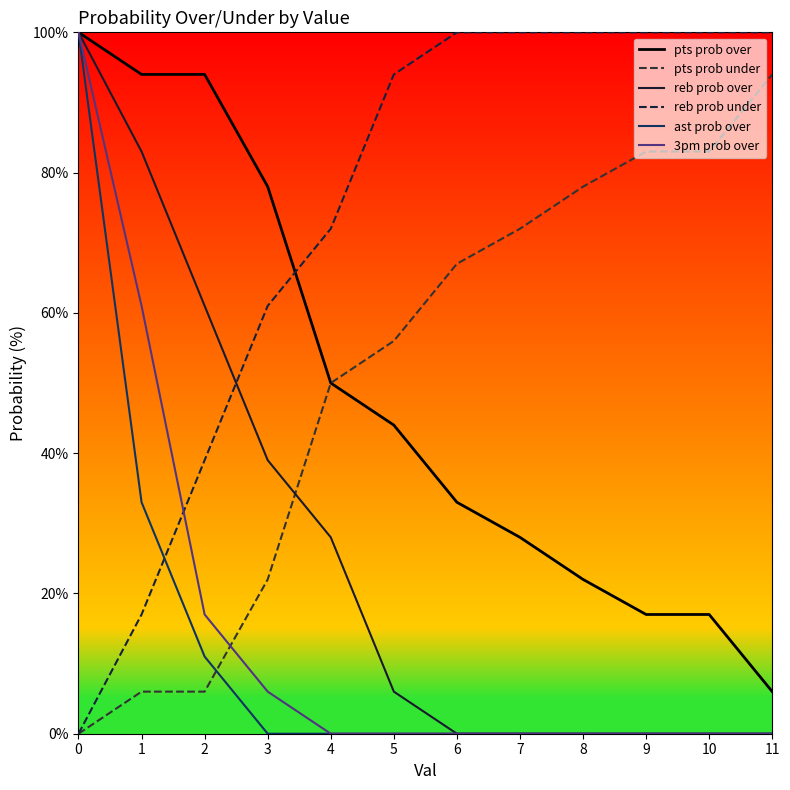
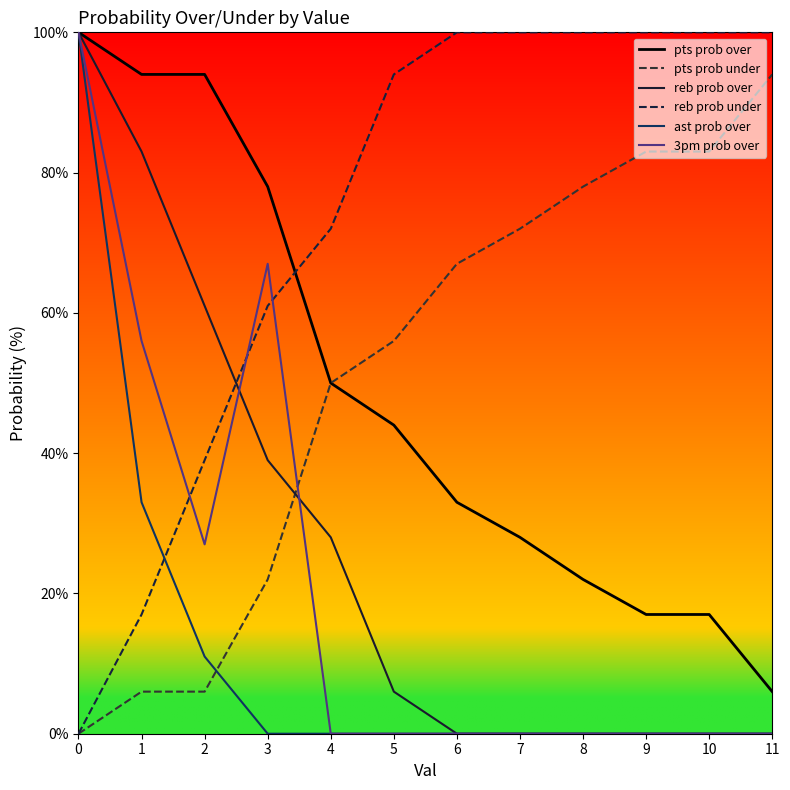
3pm prob over, 1: 61% -> 56%
3pm prob over, 2: 17% -> 27%
3pm prob over, 3: 6% -> 67%
